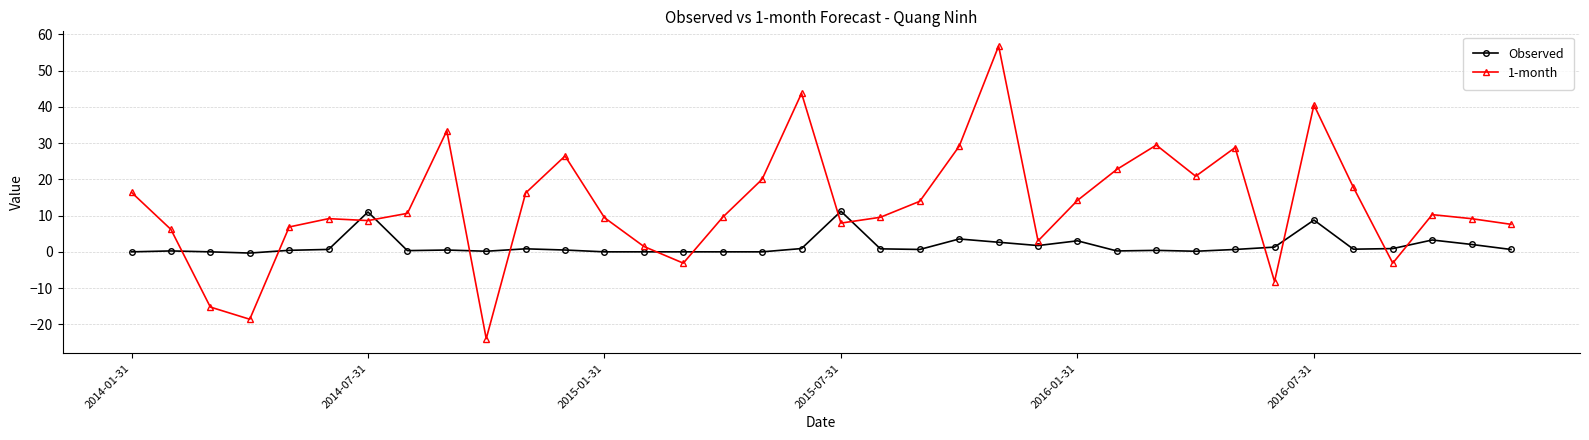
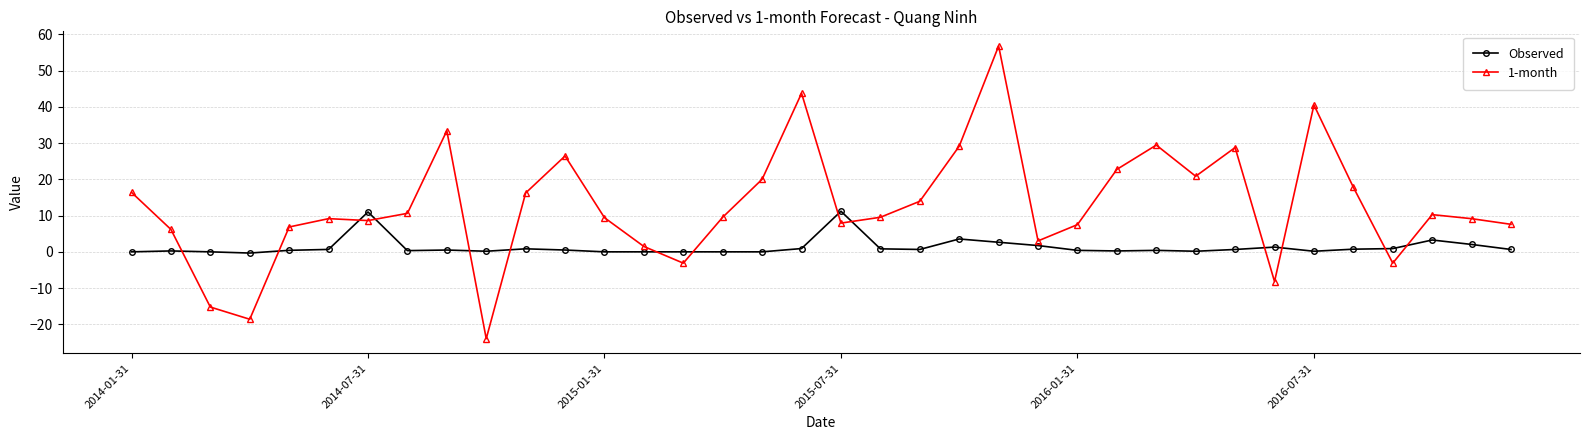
Observed, 2016-01-31: 3 -> 0
1-month, 2016-01-31: 14 -> 8
Observed, 2016-07-31: 9 -> 0
